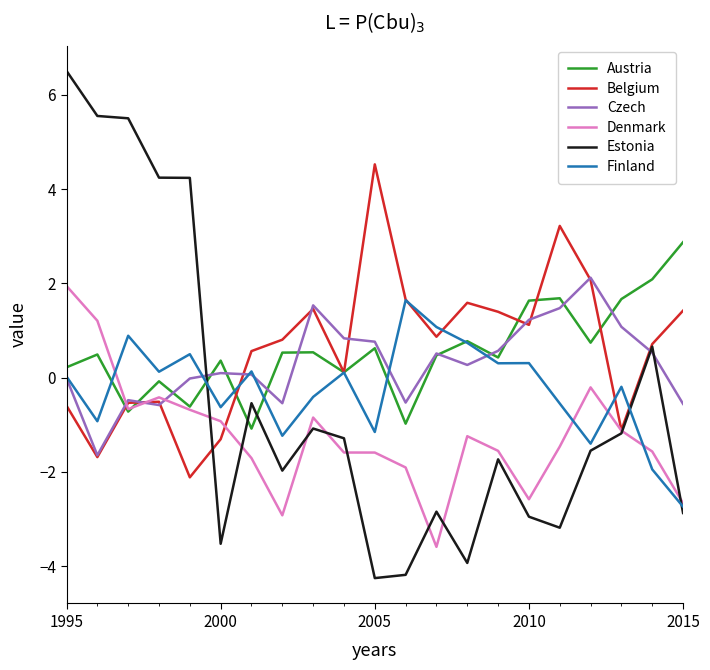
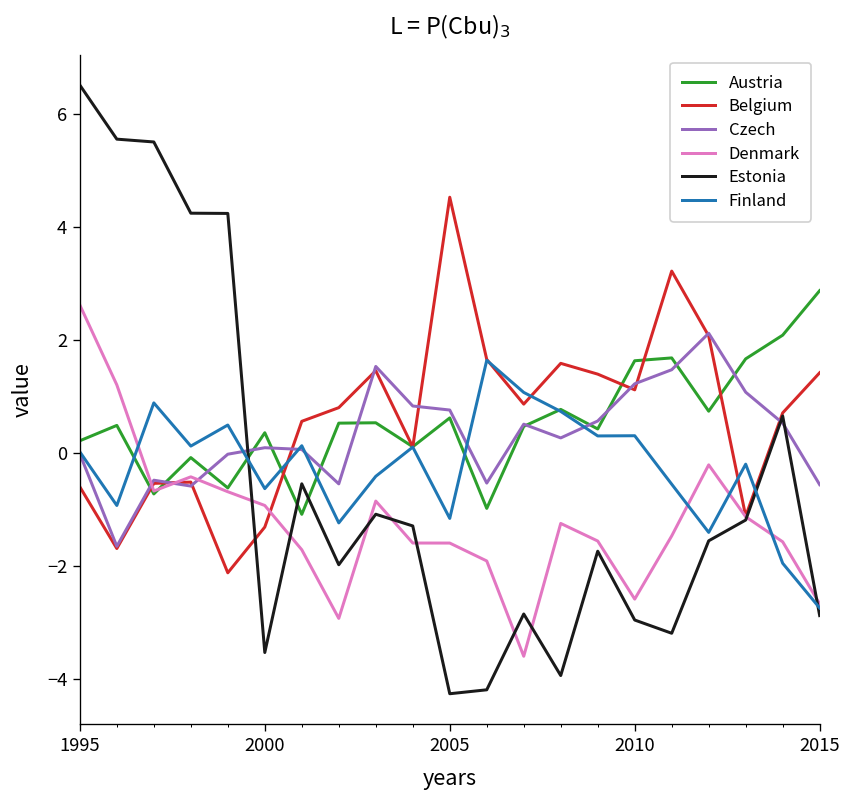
Denmark, 1995: 1.9 -> 2.6
